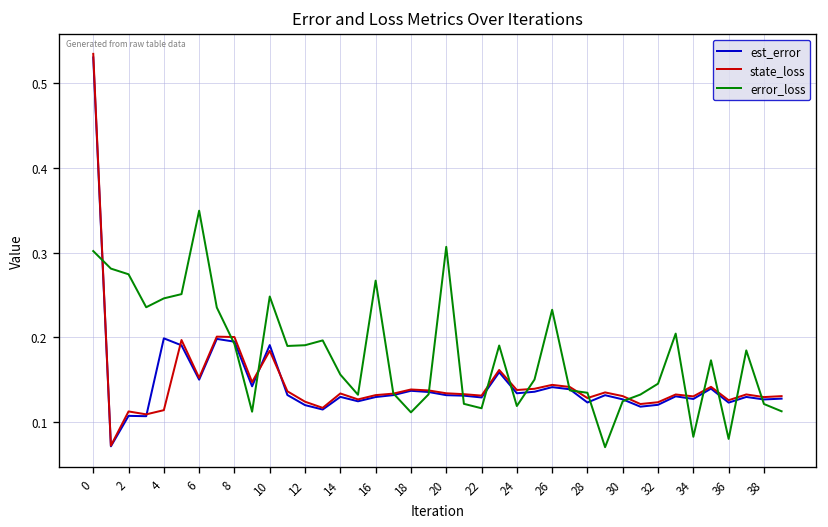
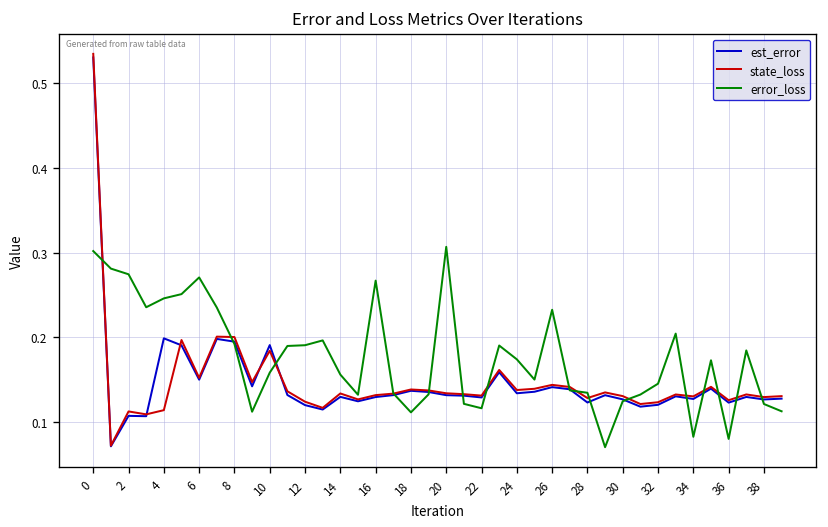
error_loss, 6: 0.35 -> 0.27
error_loss, 10: 0.25 -> 0.16
error_loss, 24: 0.12 -> 0.17
